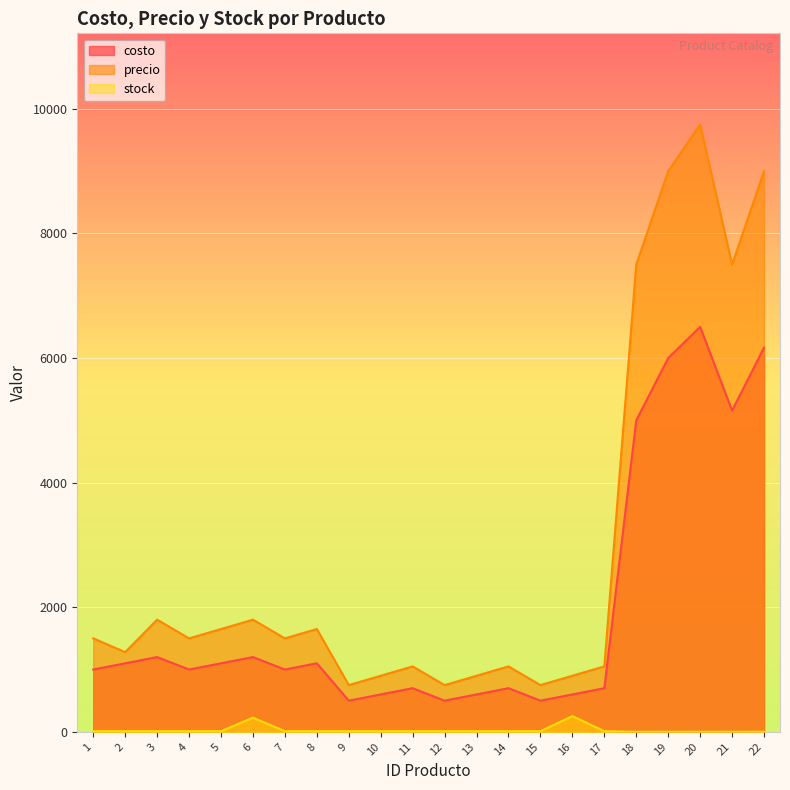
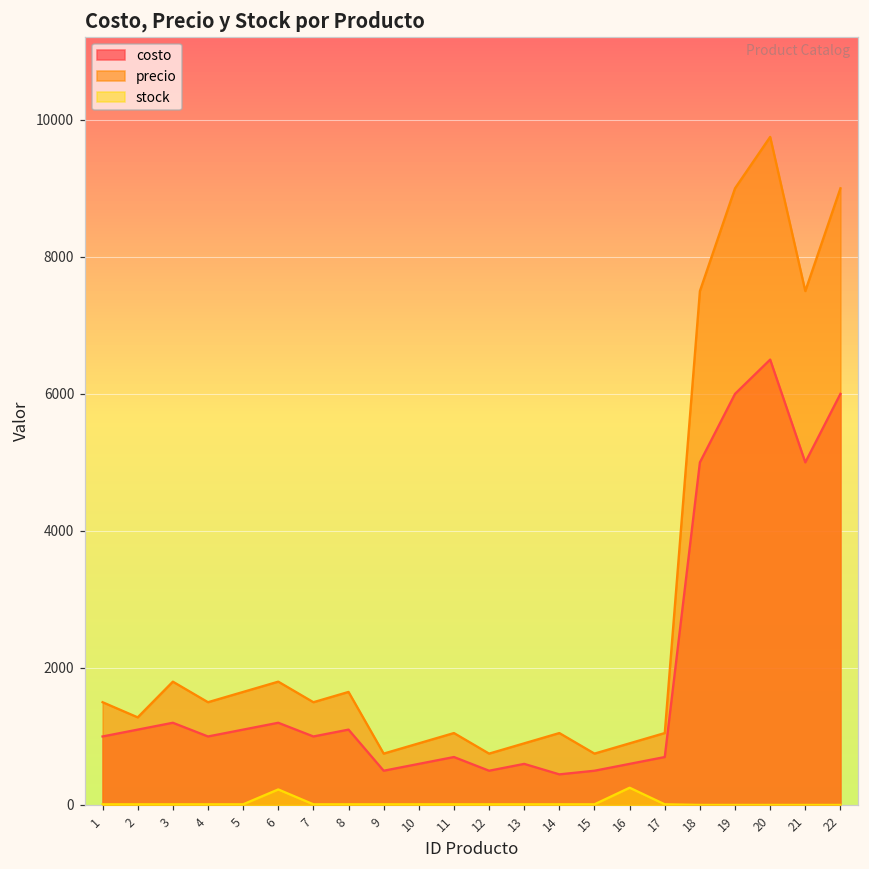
costo, 14: 700 -> 400
costo, 21: 5200 -> 5000
costo, 22: 6200 -> 6000
